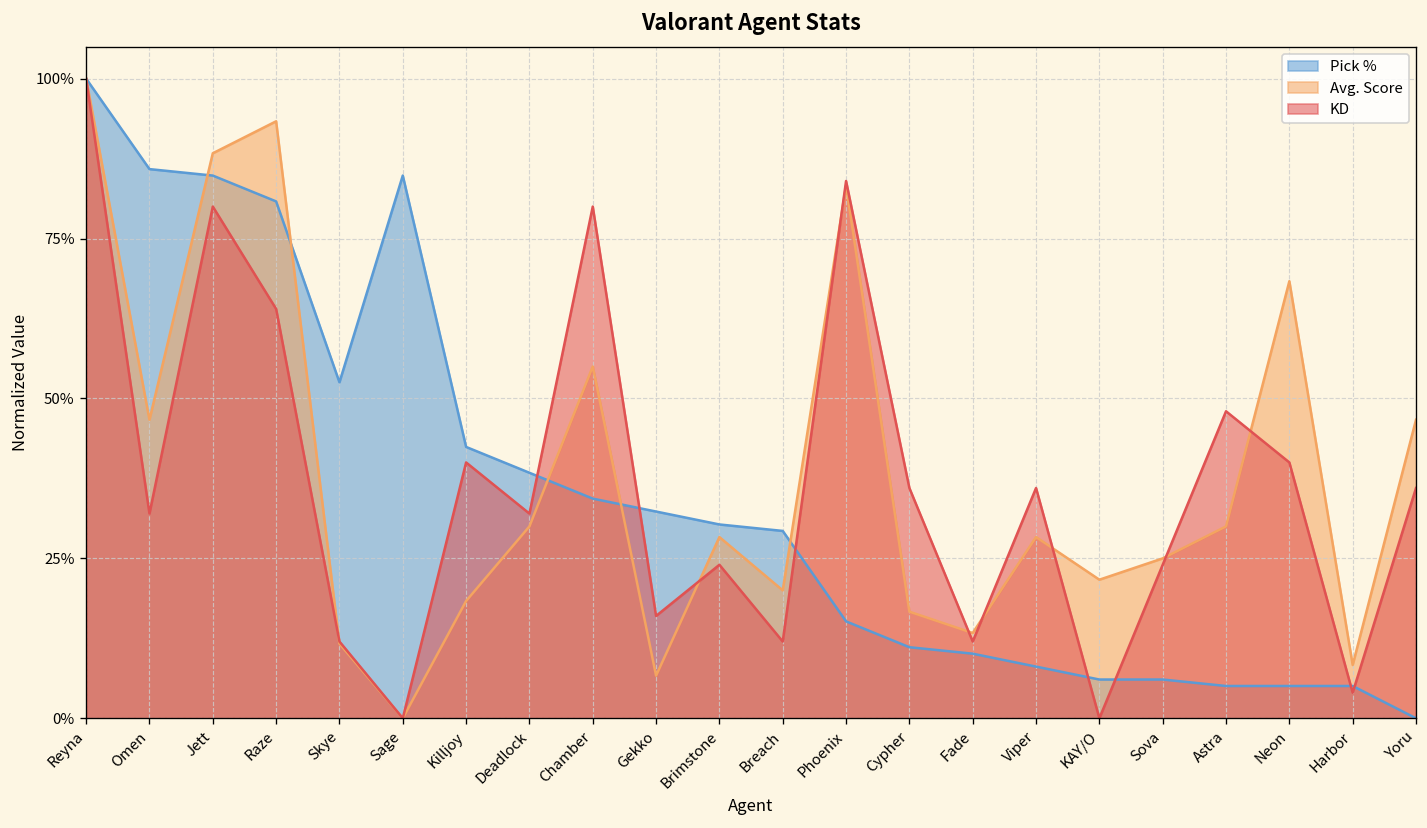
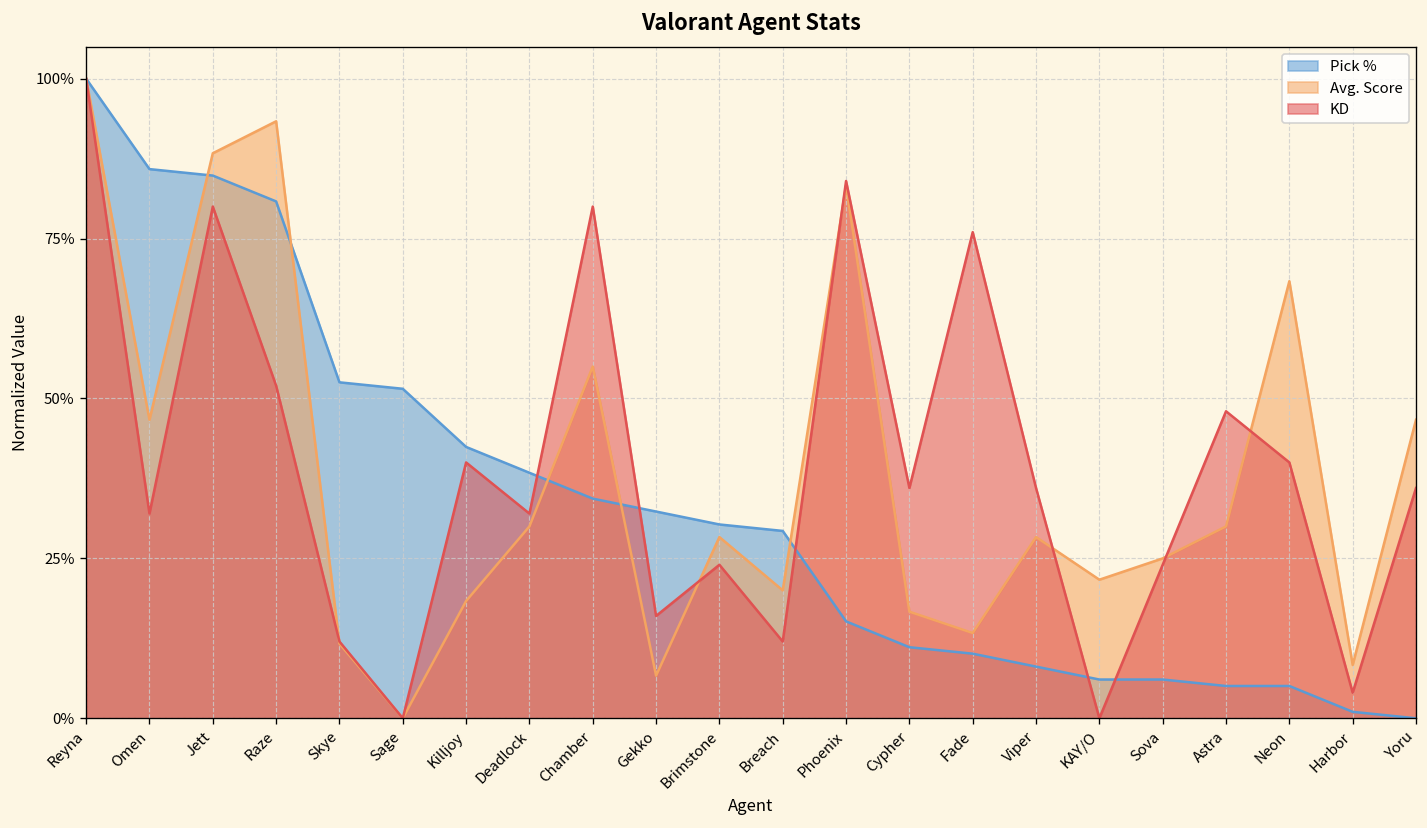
KD, Raze: 64% -> 52%
Pick %, Sage: 85% -> 52%
KD, Fade: 12% -> 76%
Pick %, Harbor: 5% -> 1%
